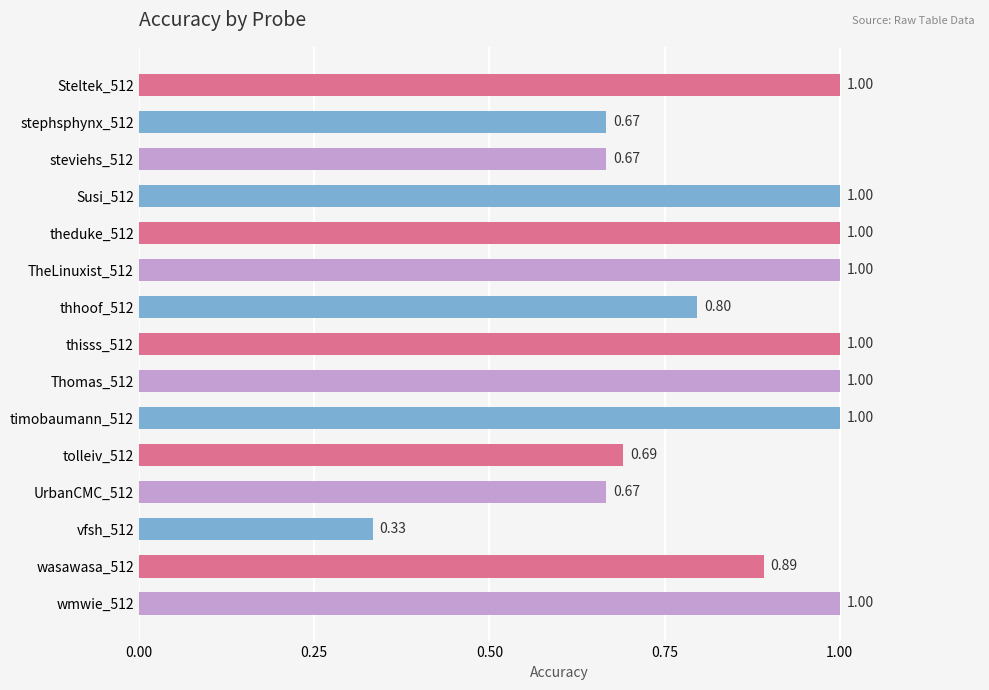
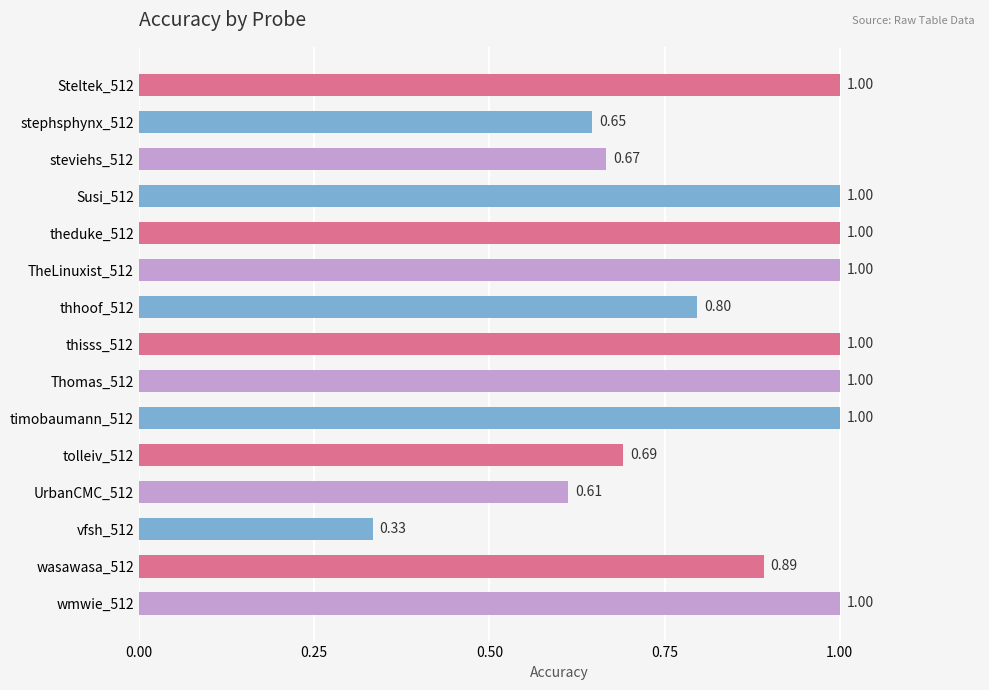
stephsphynx_512: 0.67 -> 0.65
UrbanCMC_512: 0.67 -> 0.61
